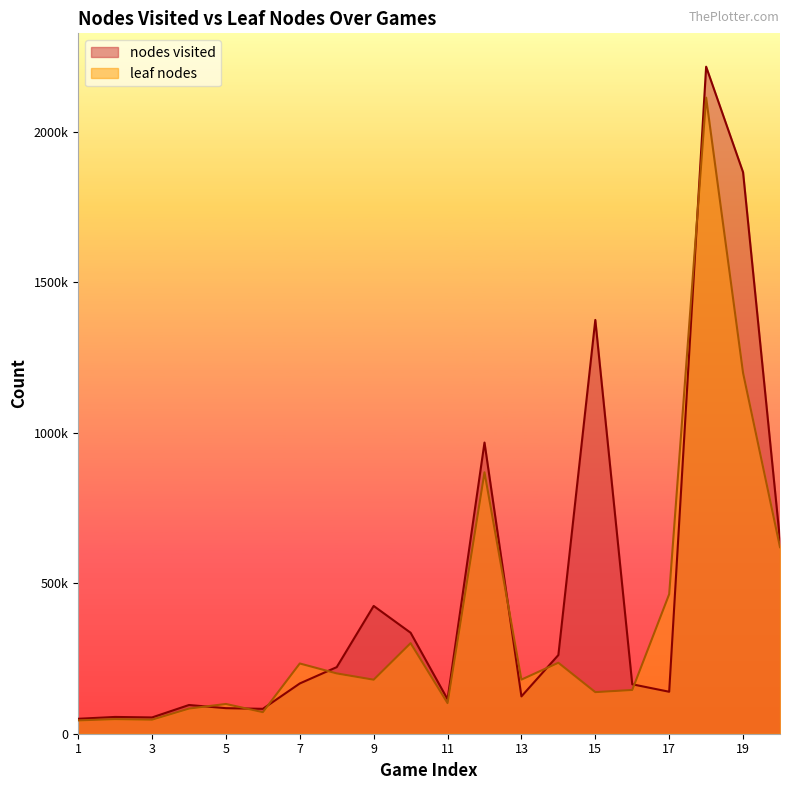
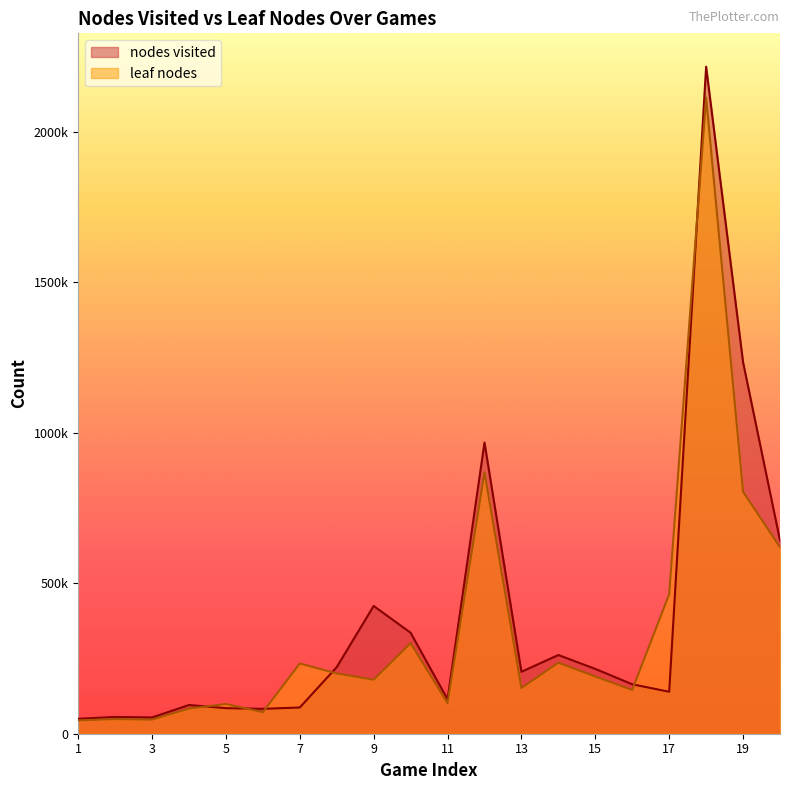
nodes visited, 7: 170000 -> 90000
nodes visited, 13: 120000 -> 210000
leaf nodes, 13: 180000 -> 150000
nodes visited, 15: 1370000 -> 220000
leaf nodes, 15: 140000 -> 190000
nodes visited, 19: 1870000 -> 1230000
leaf nodes, 19: 1200000 -> 800000
